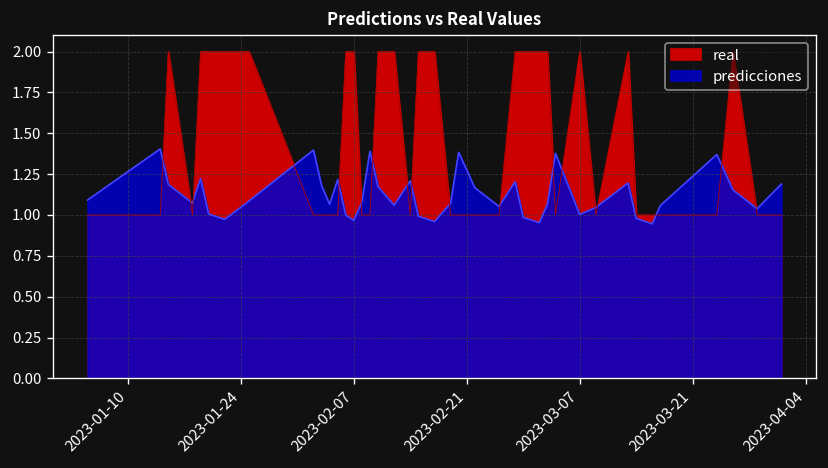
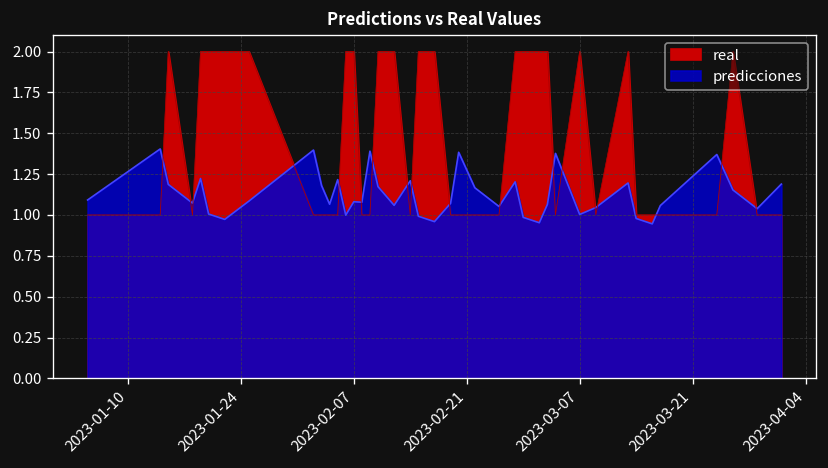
predicciones, 2023-02-07: 0.97 -> 1.08
